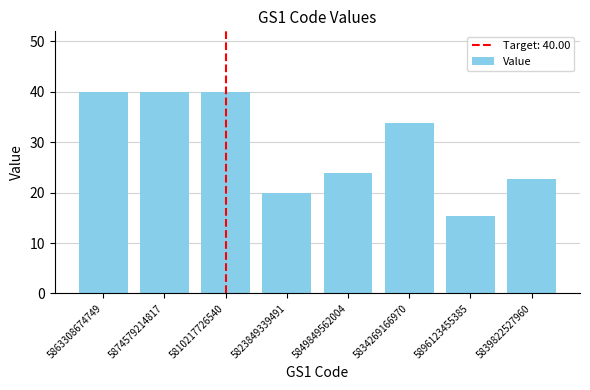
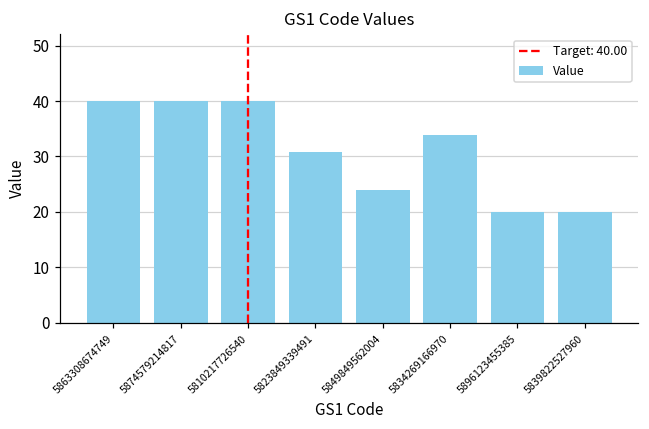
5823849339491: 20 -> 31
5896123455385: 15 -> 20
5839822527960: 23 -> 20
